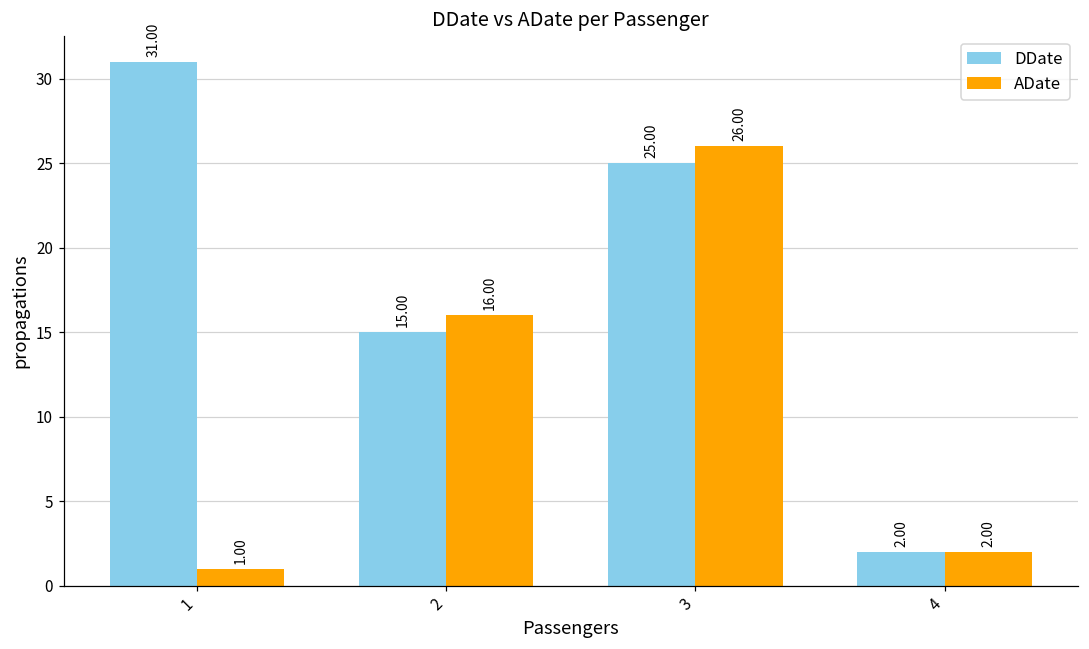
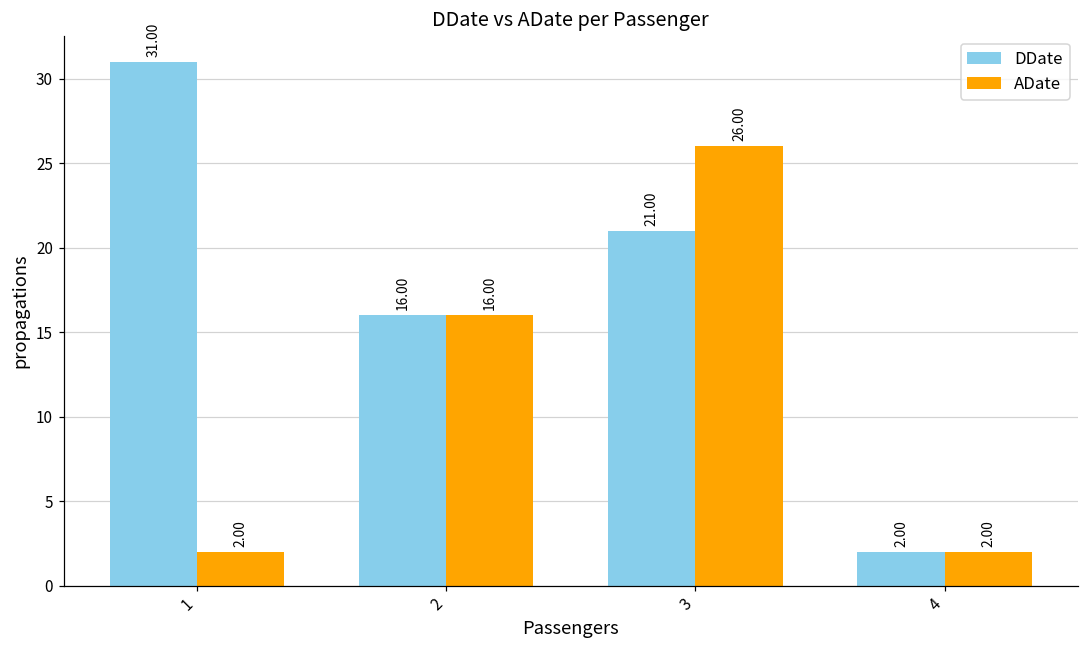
ADate, 1: 1.00 -> 2.00
DDate, 2: 15.00 -> 16.00
DDate, 3: 25.00 -> 21.00
